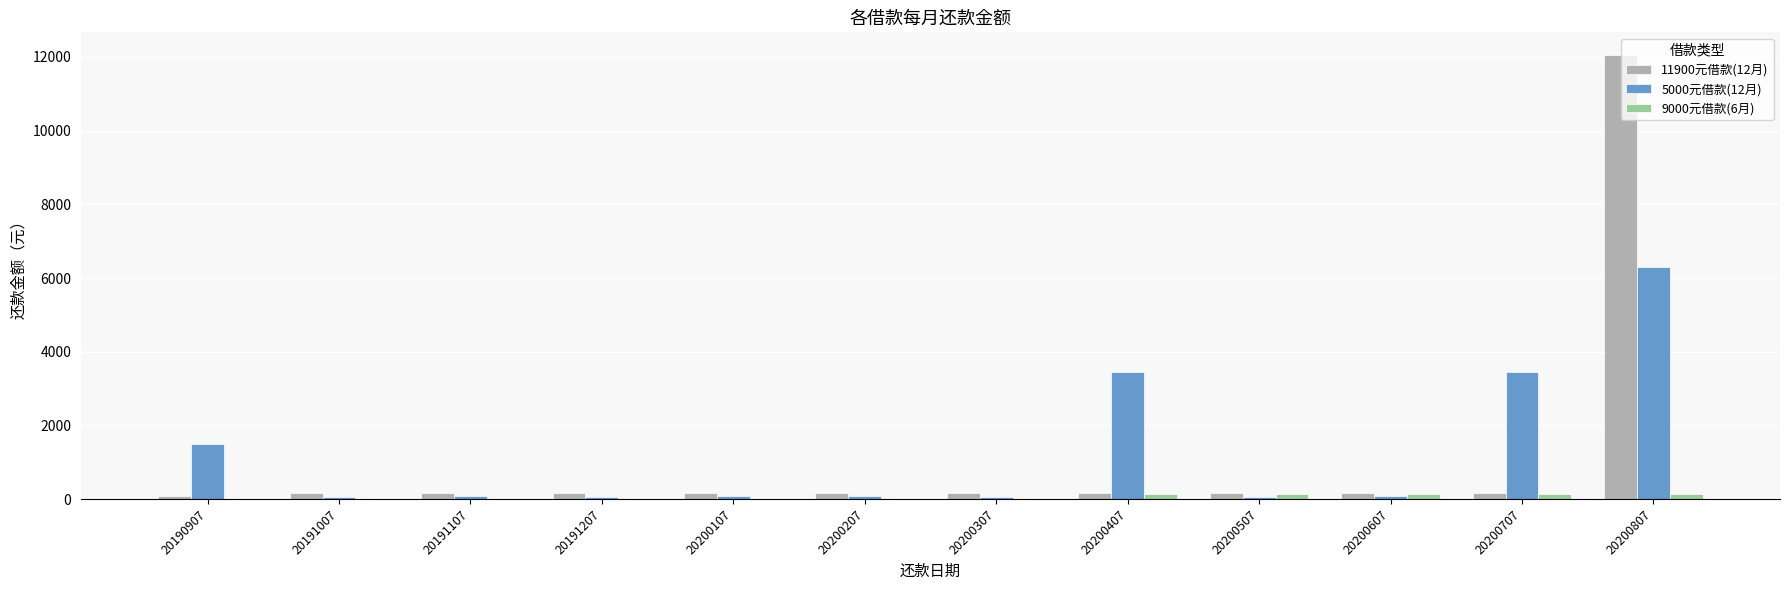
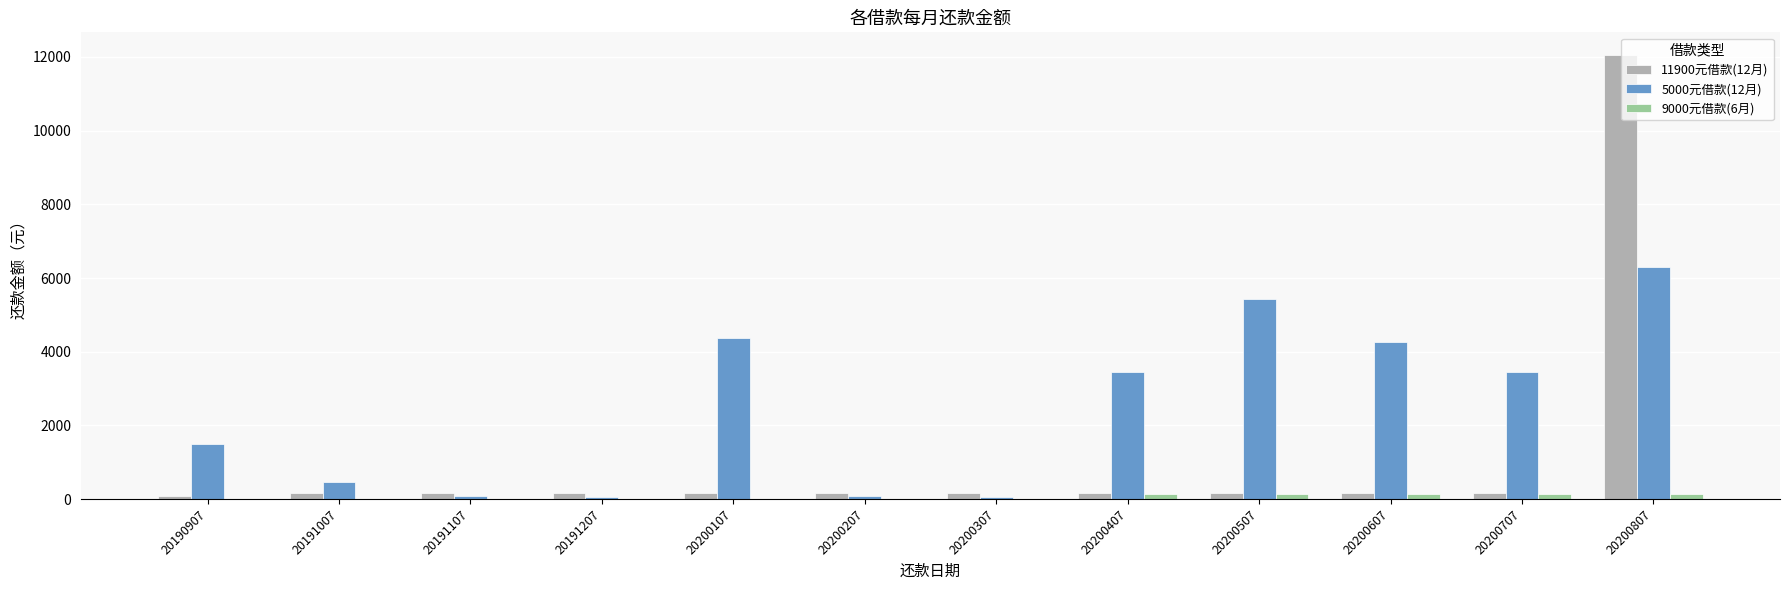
5000元借款(12月), 20191007: 100 -> 500
5000元借款(12月), 20200107: 100 -> 4400
5000元借款(12月), 20200507: 100 -> 5400
5000元借款(12月), 20200607: 100 -> 4300
